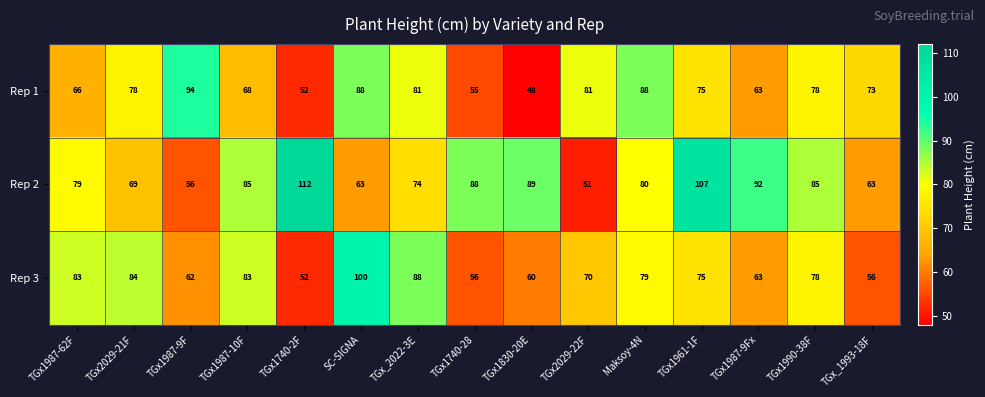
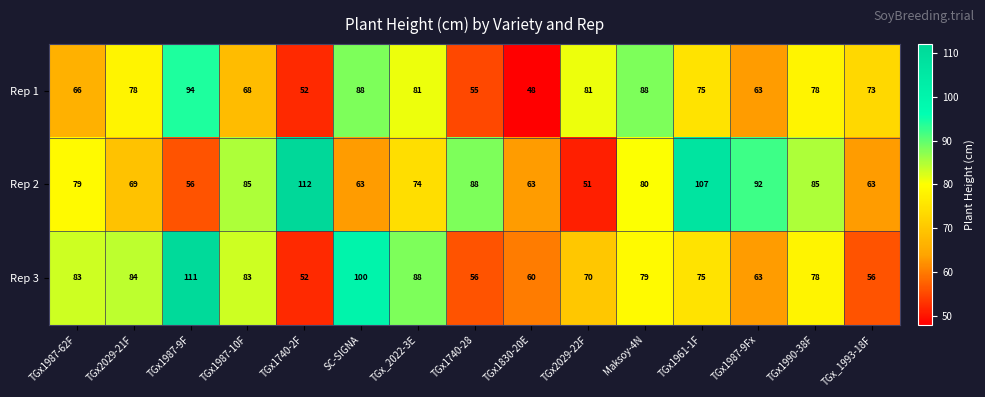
Rep 2, TGx1830-20E: 89 -> 63
Rep 3, TGx1987-9F: 62 -> 111
